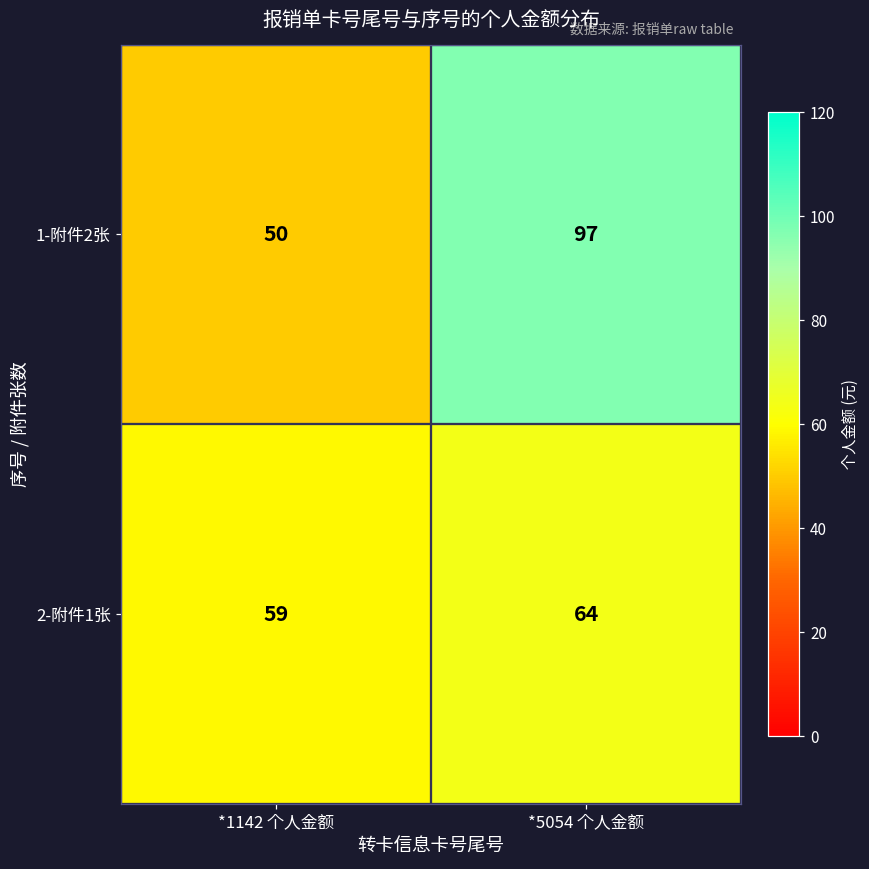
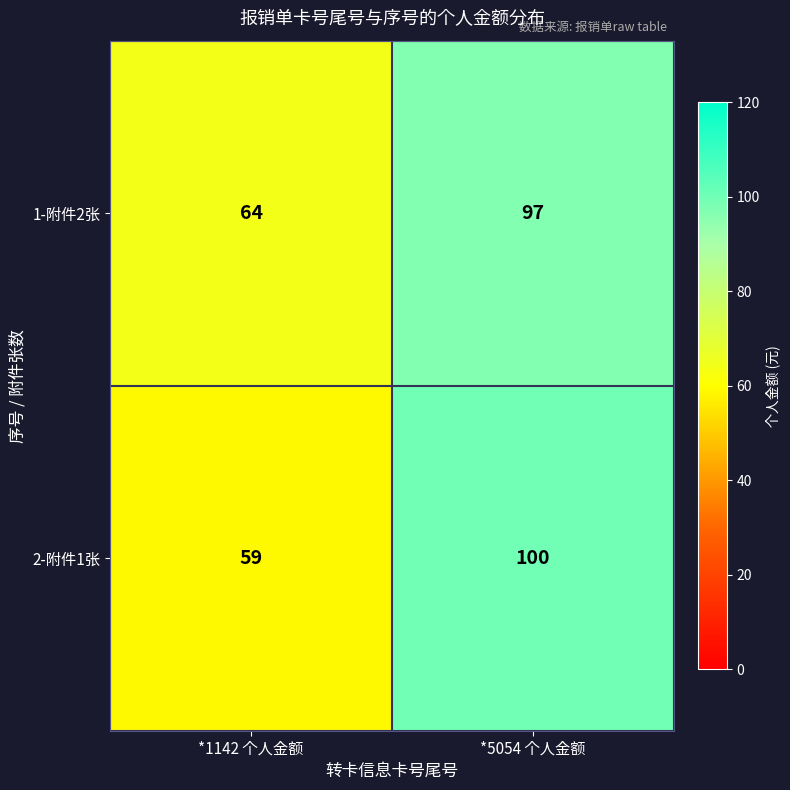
1-附件2张, *1142 个人金额: 50 -> 64
2-附件1张, *5054 个人金额: 64 -> 100
